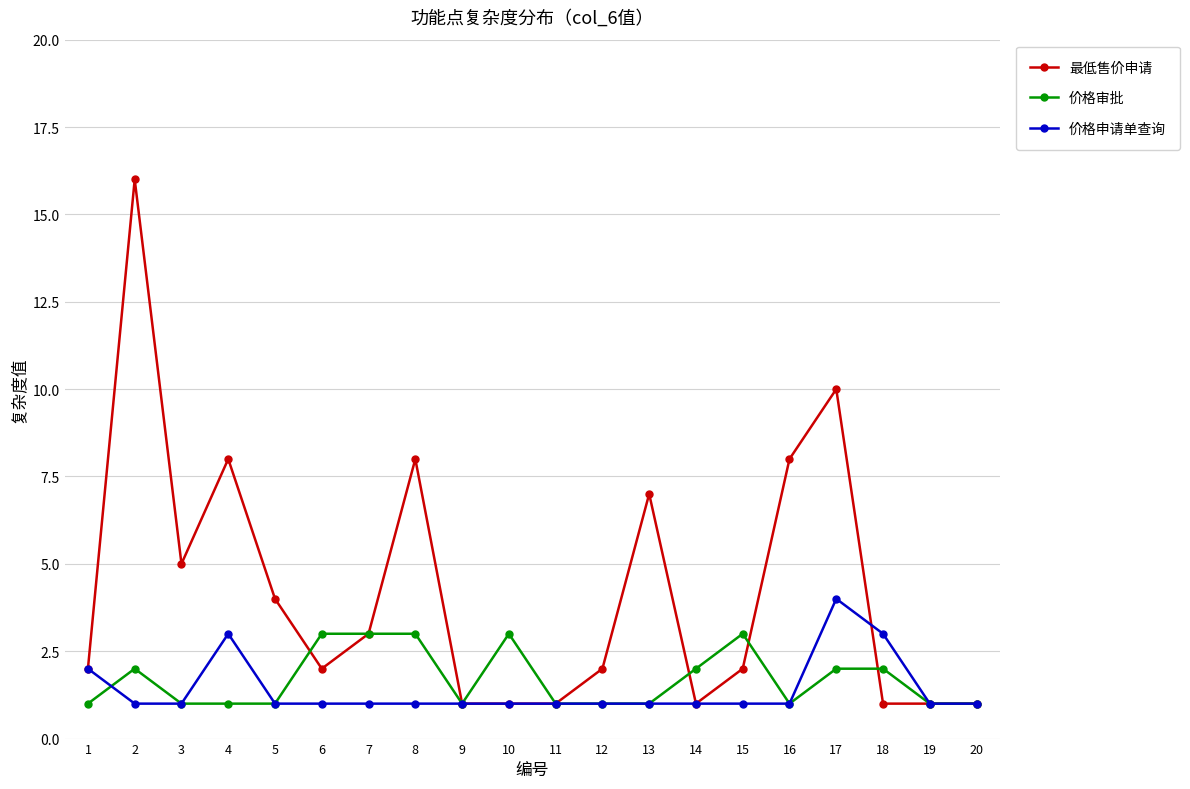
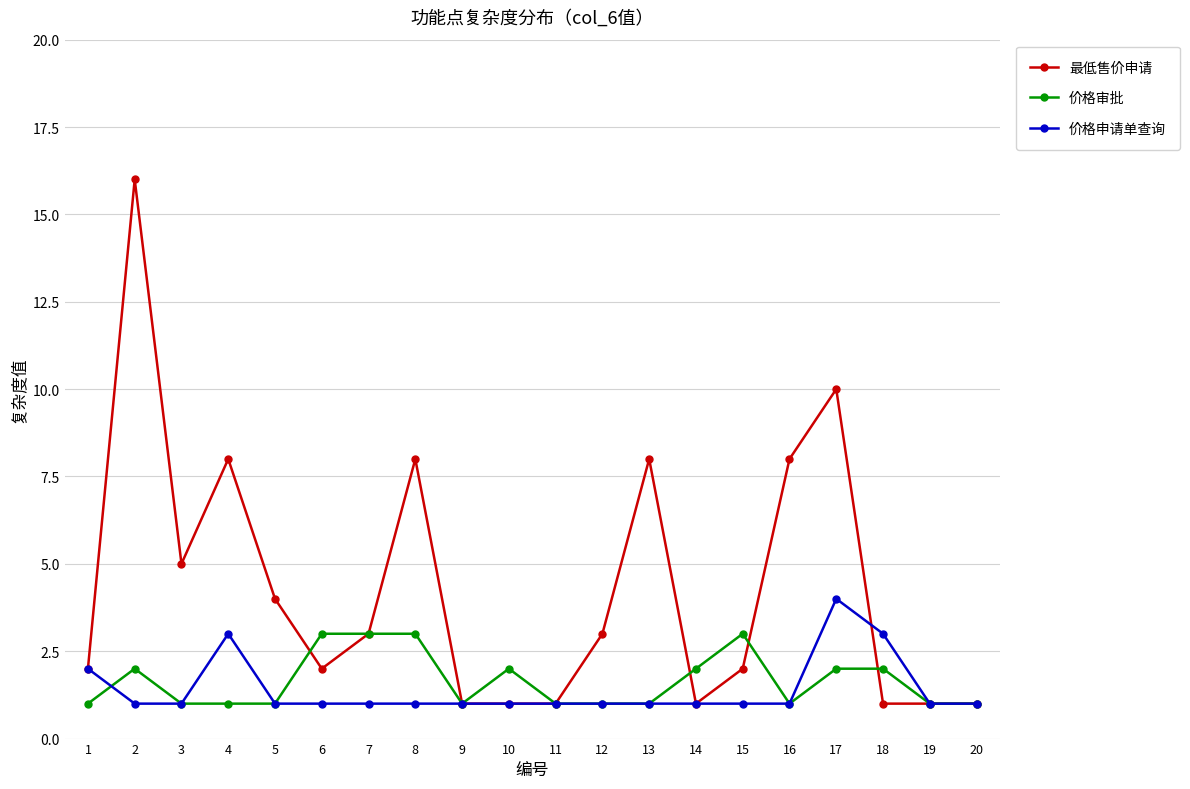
价格审批, 10: 3 -> 2
最低售价申请, 12: 2 -> 3
最低售价申请, 13: 7 -> 8
